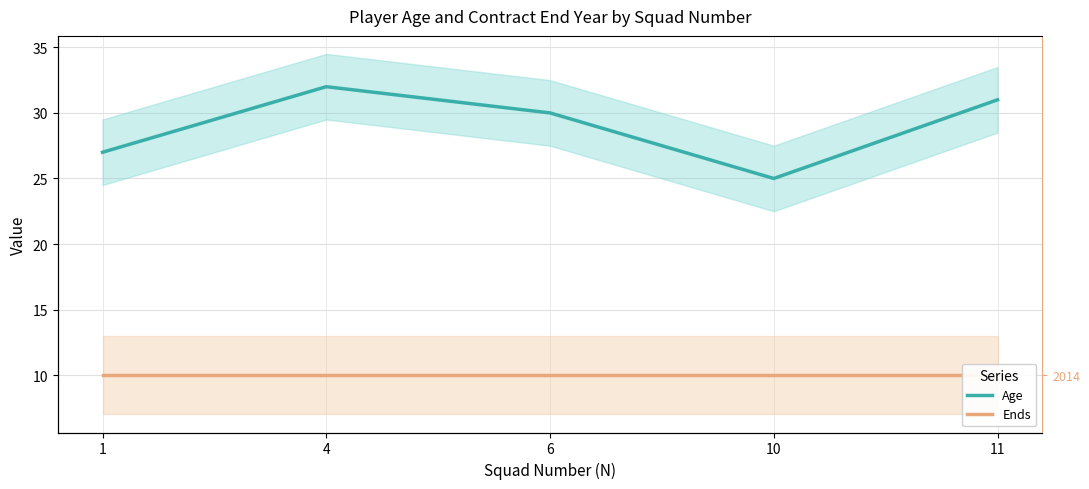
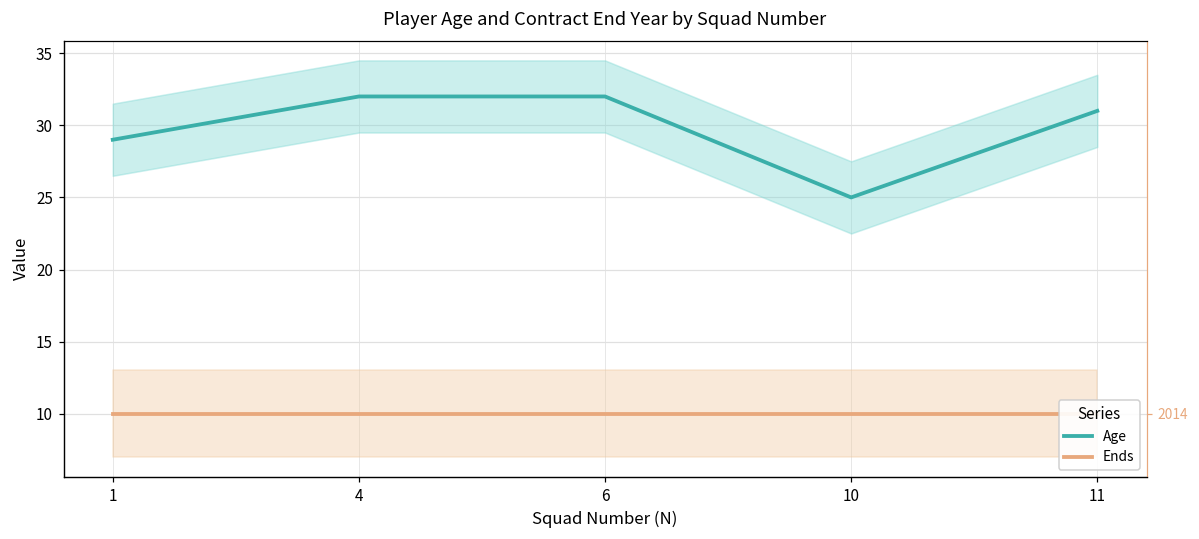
Age, 1: 27 -> 29
Age, 6: 30 -> 32
